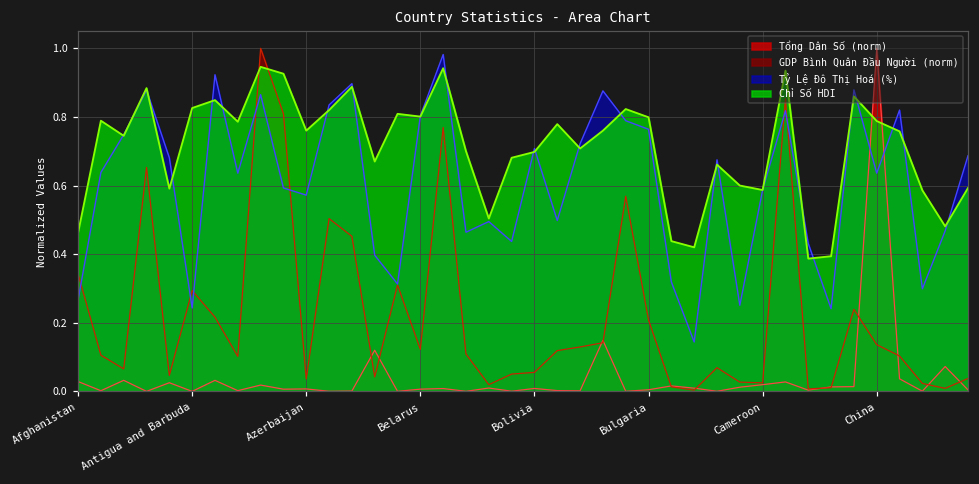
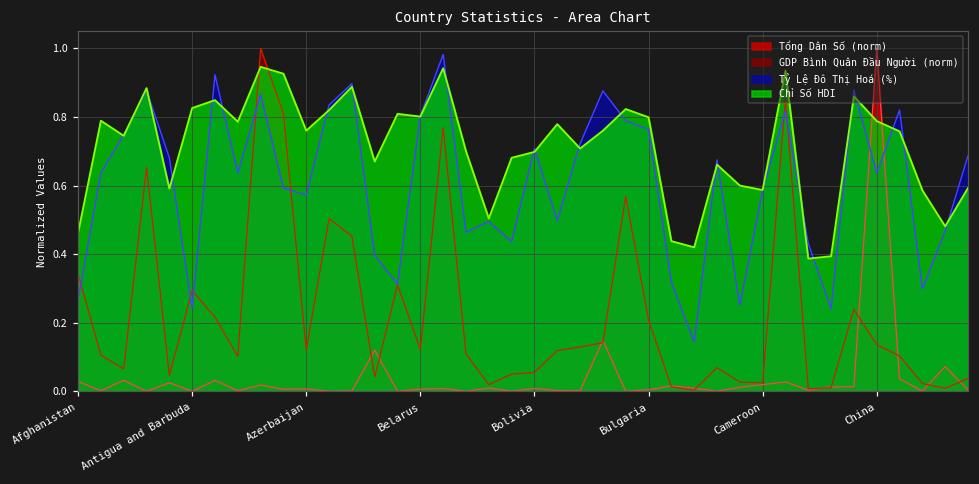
GDP Bình Quân Đầu Người (norm), Azerbaijan: 0.04 -> 0.12
